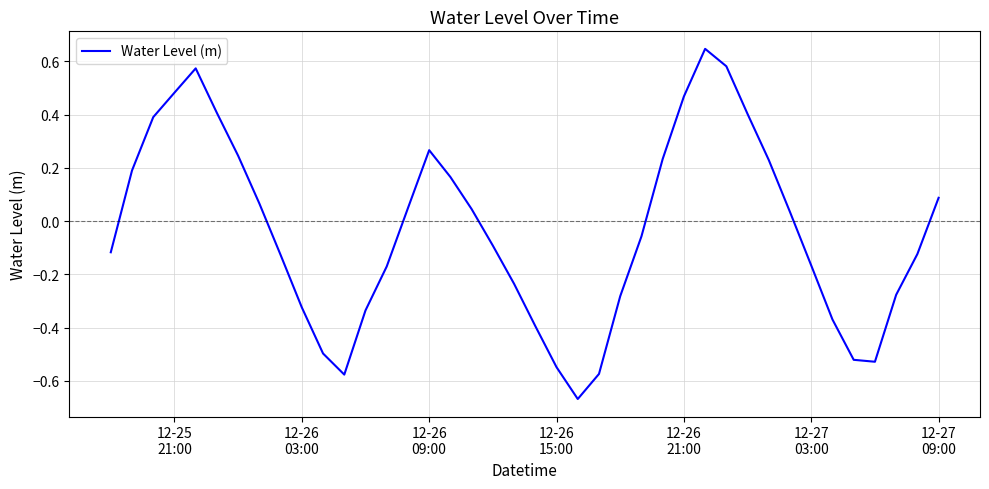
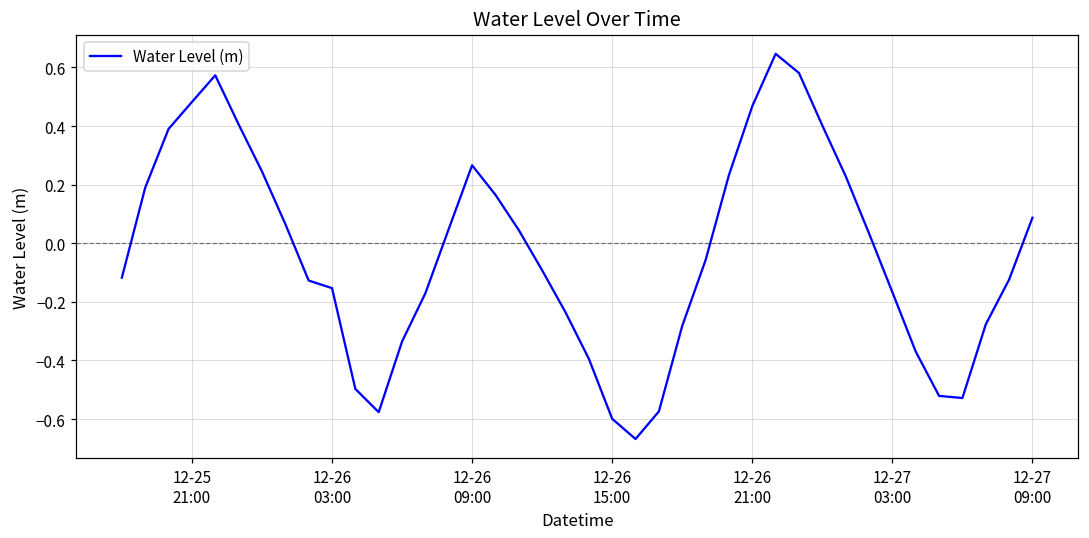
12-26 03:00: -0.32 -> -0.15
12-26 15:00: -0.55 -> -0.60
